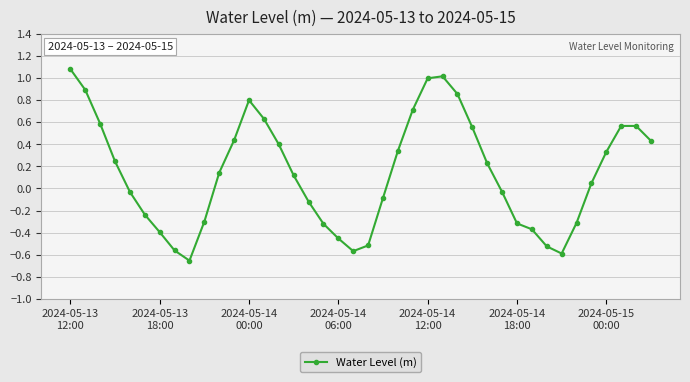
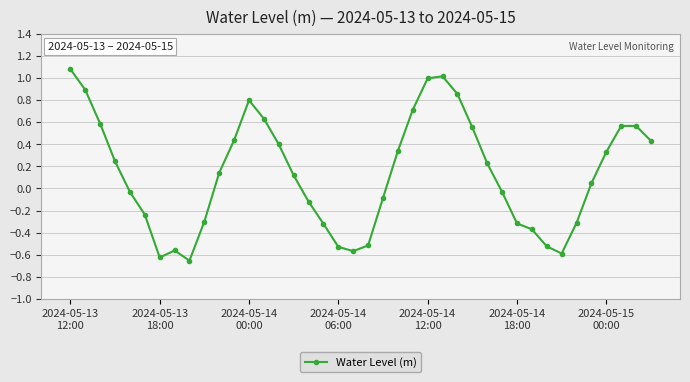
2024-05-13 18:00: -0.40 -> -0.63
2024-05-14 06:00: -0.45 -> -0.53
